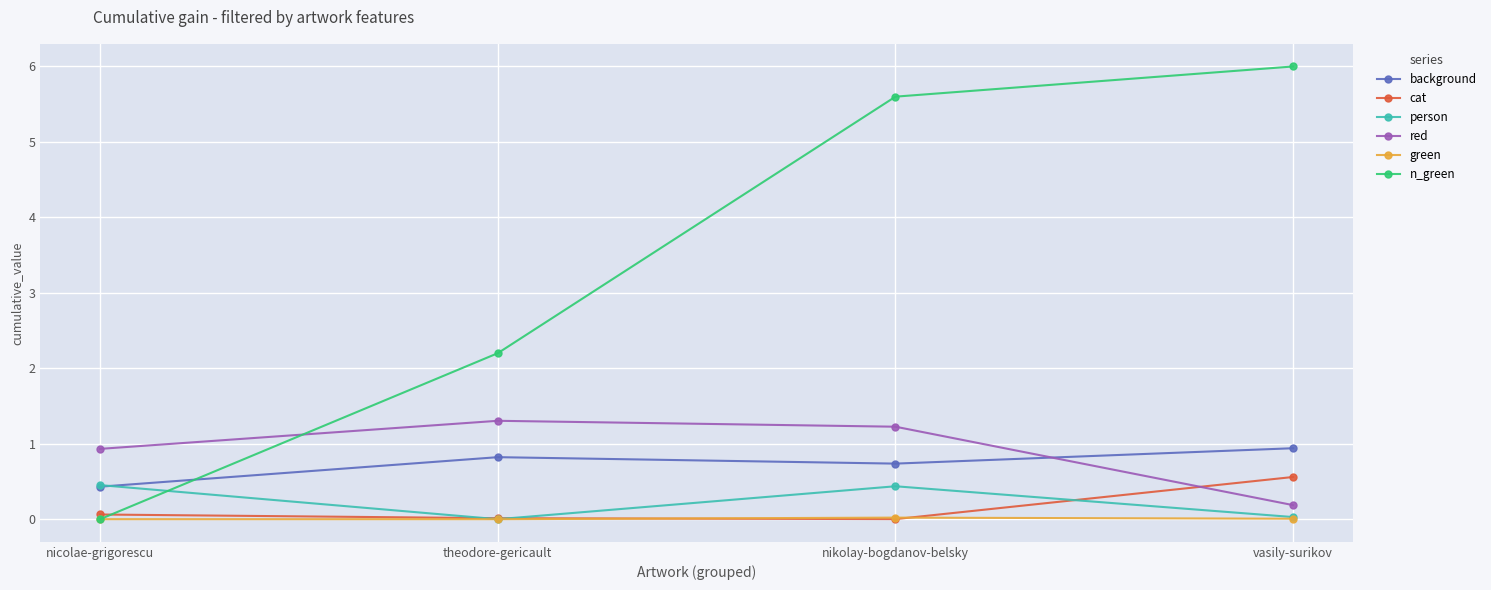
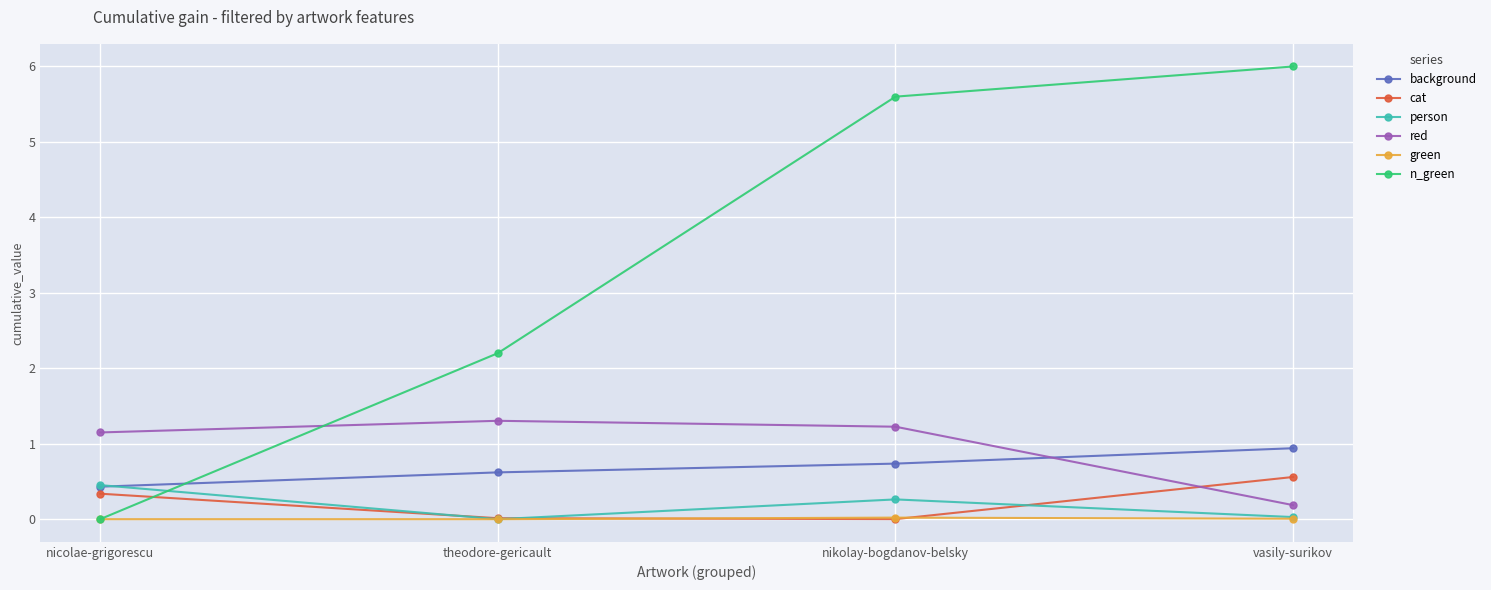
cat, nicolae-grigorescu: 0.1 -> 0.3
red, nicolae-grigorescu: 0.9 -> 1.1
background, theodore-gericault: 0.8 -> 0.6
person, nikolay-bogdanov-belsky: 0.4 -> 0.3
